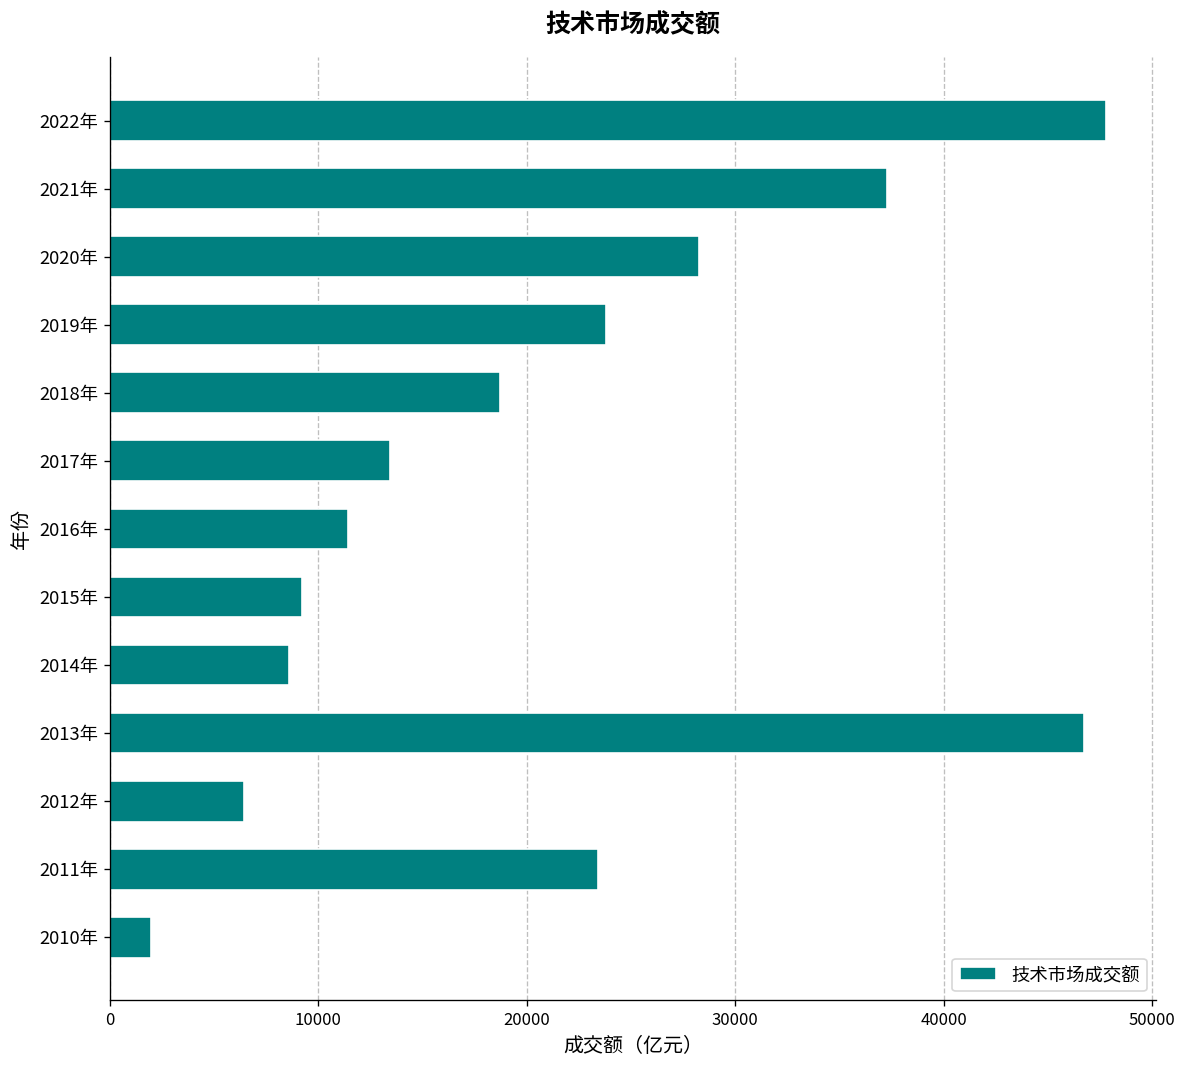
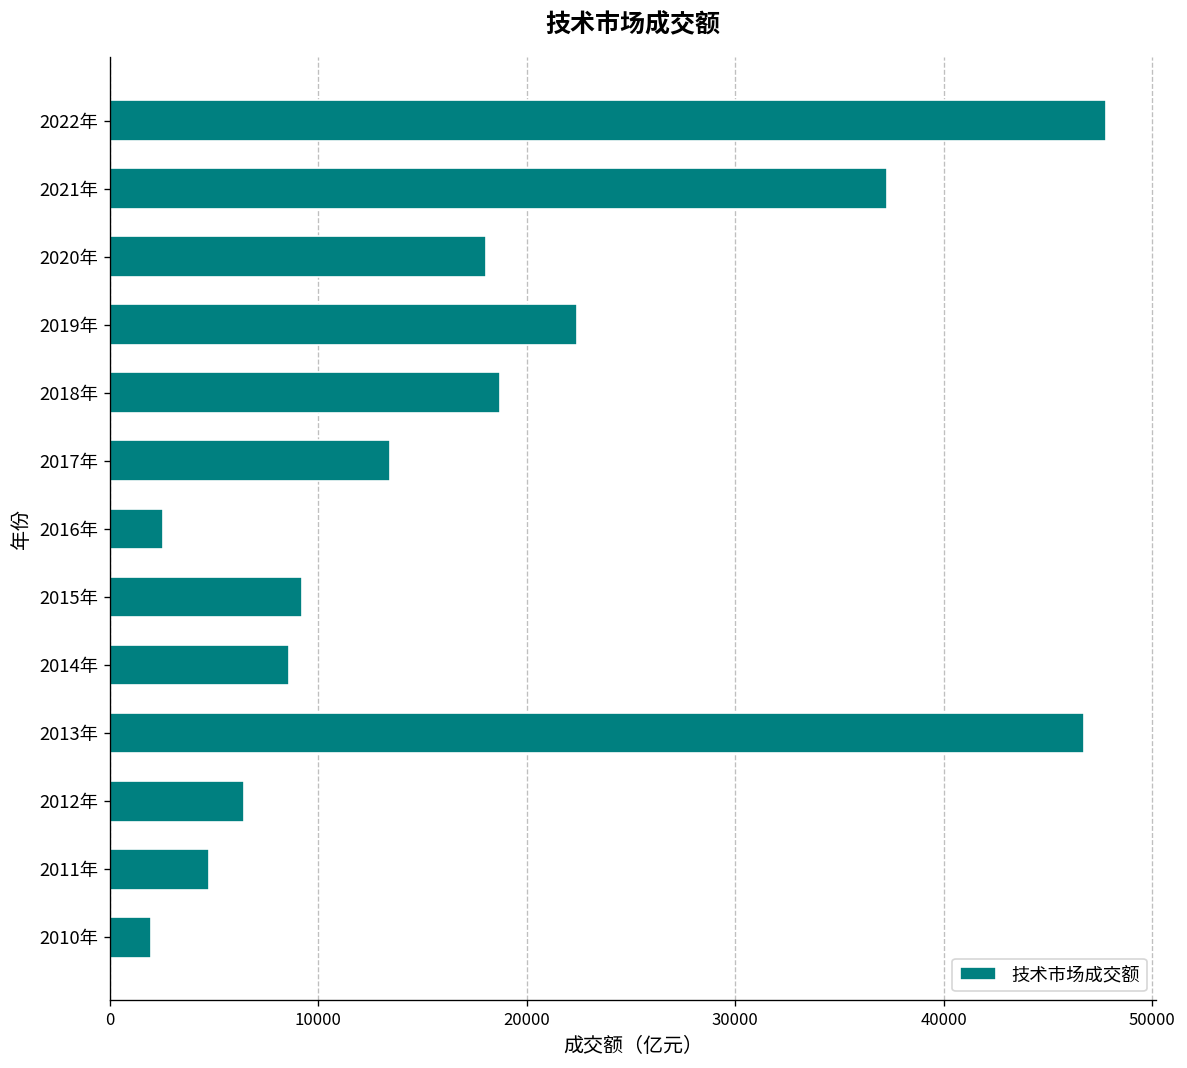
2020年: 28300 -> 18100
2019年: 23800 -> 22400
2016年: 11400 -> 2600
2011年: 23400 -> 4800
